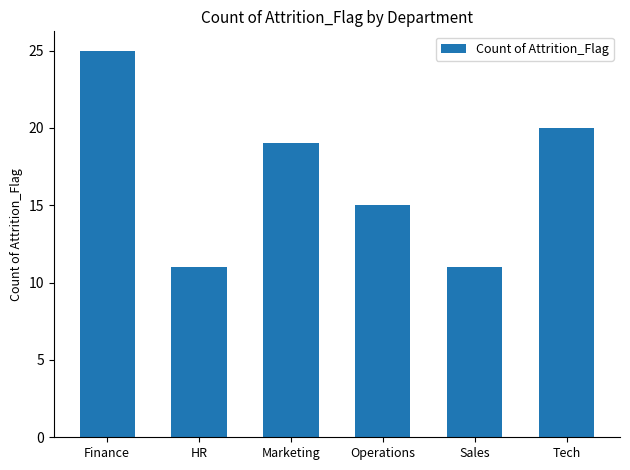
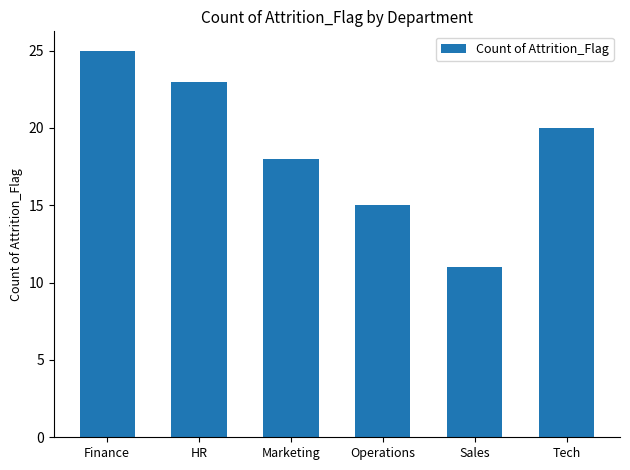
HR: 11 -> 23
Marketing: 19 -> 18
